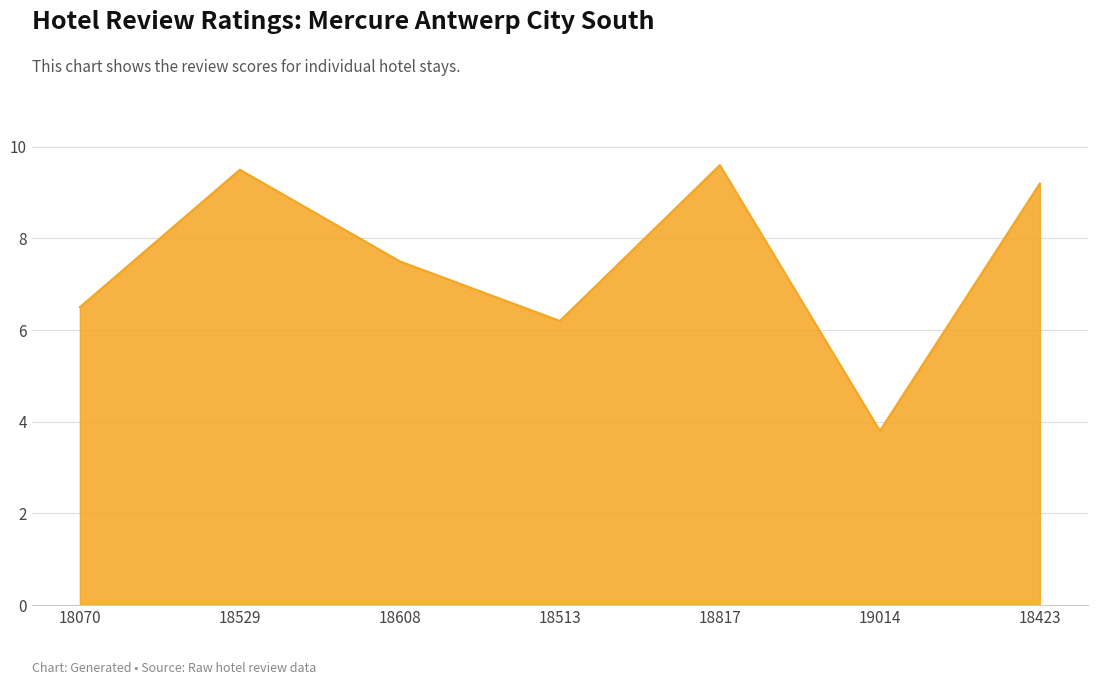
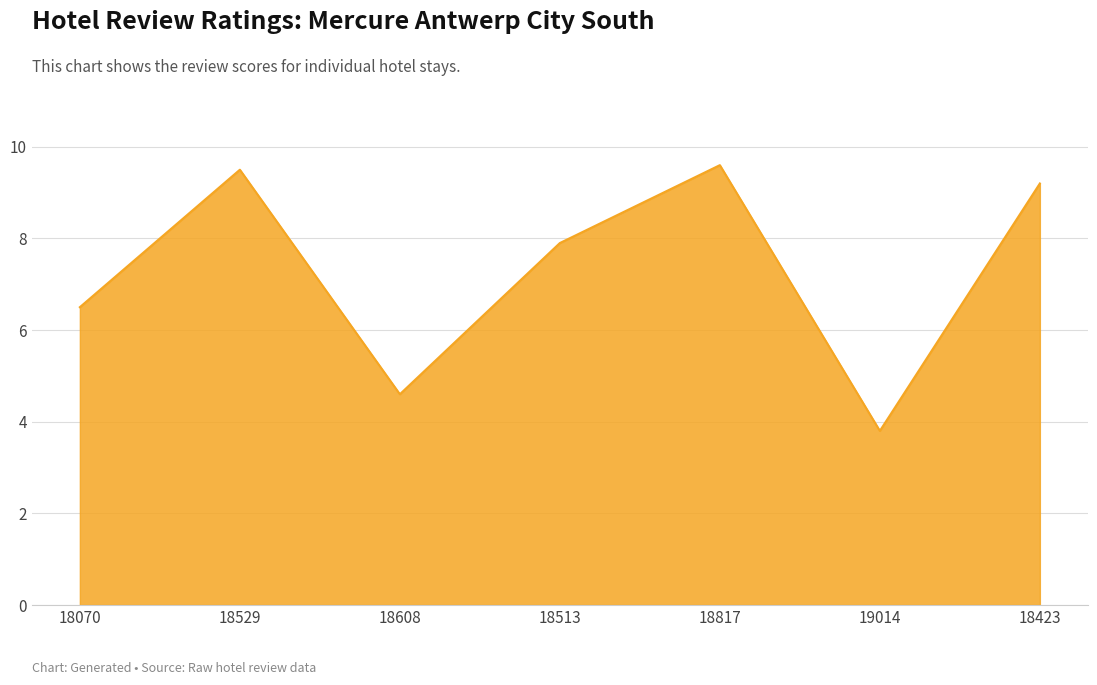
18608: 7.5 -> 4.6
18513: 6.2 -> 7.9
